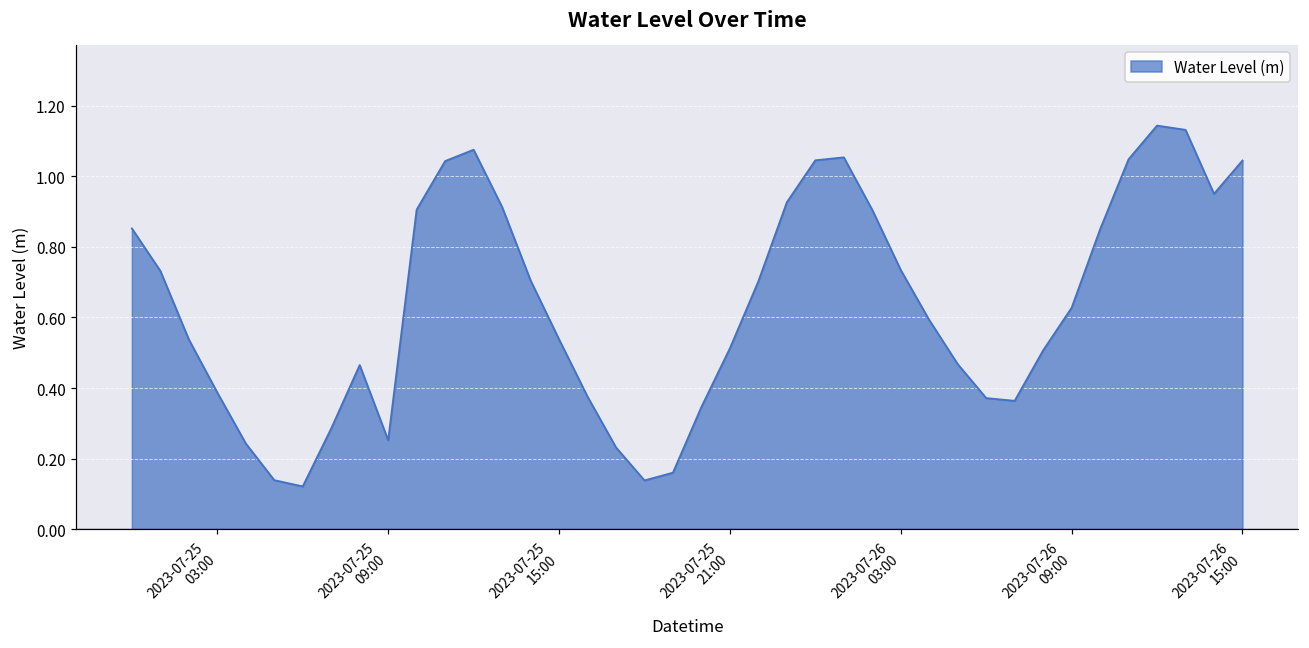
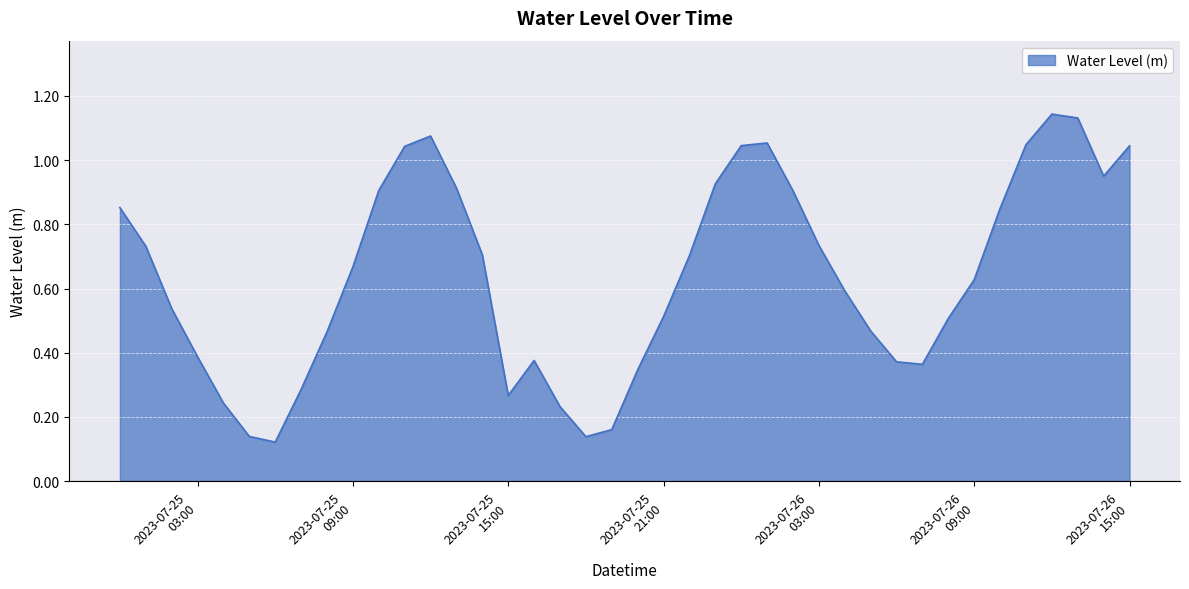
2023-07-25 09:00: 0.25 -> 0.67
2023-07-25 15:00: 0.54 -> 0.27
